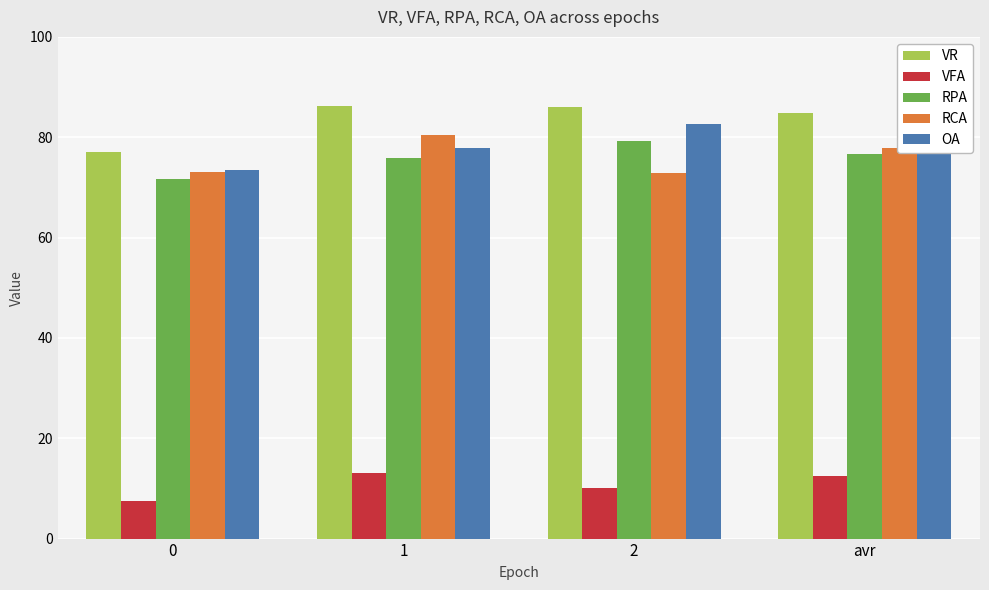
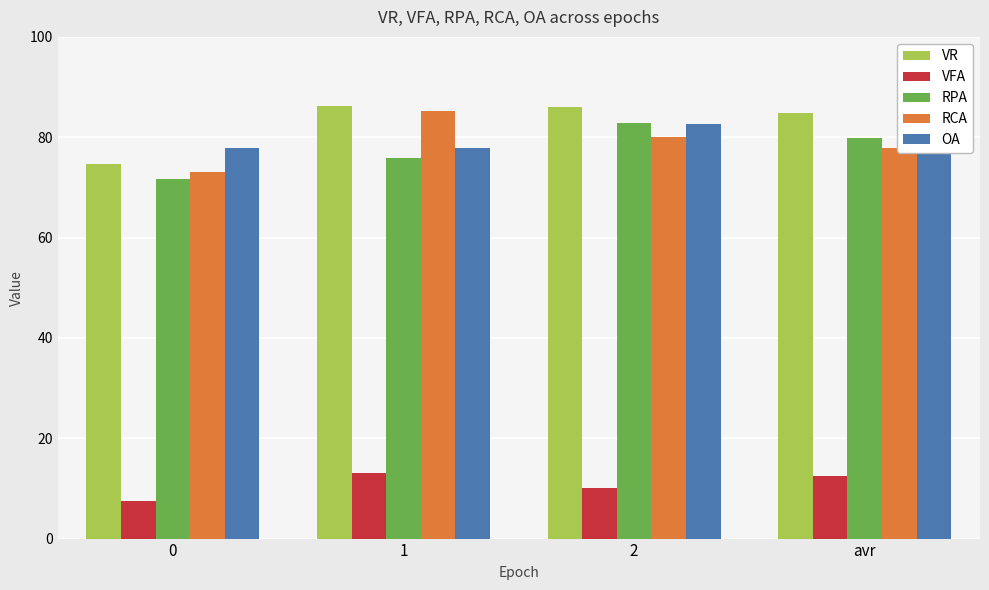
VR, 0: 77 -> 75
OA, 0: 74 -> 78
RCA, 1: 81 -> 85
RPA, 2: 79 -> 83
RCA, 2: 73 -> 80
RPA, avr: 77 -> 80
